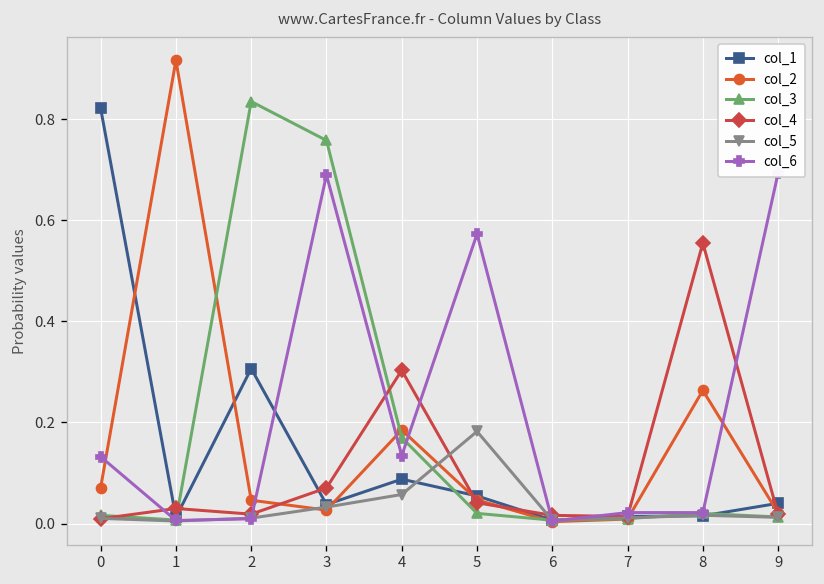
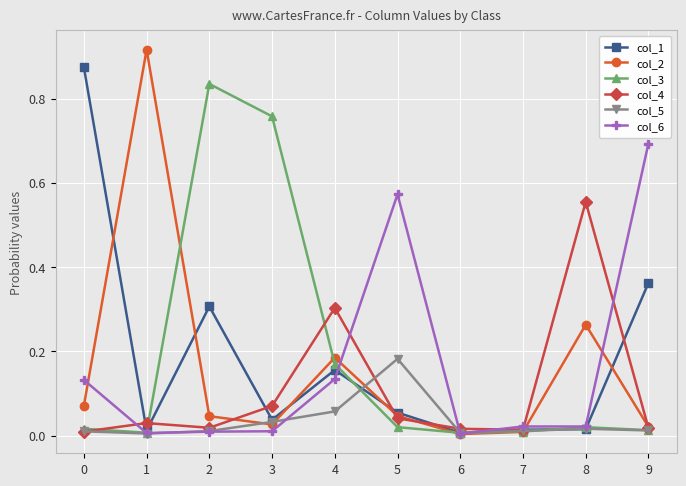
col_1, 0: 0.82 -> 0.87
col_6, 3: 0.69 -> 0.01
col_1, 4: 0.09 -> 0.16
col_1, 9: 0.04 -> 0.36
